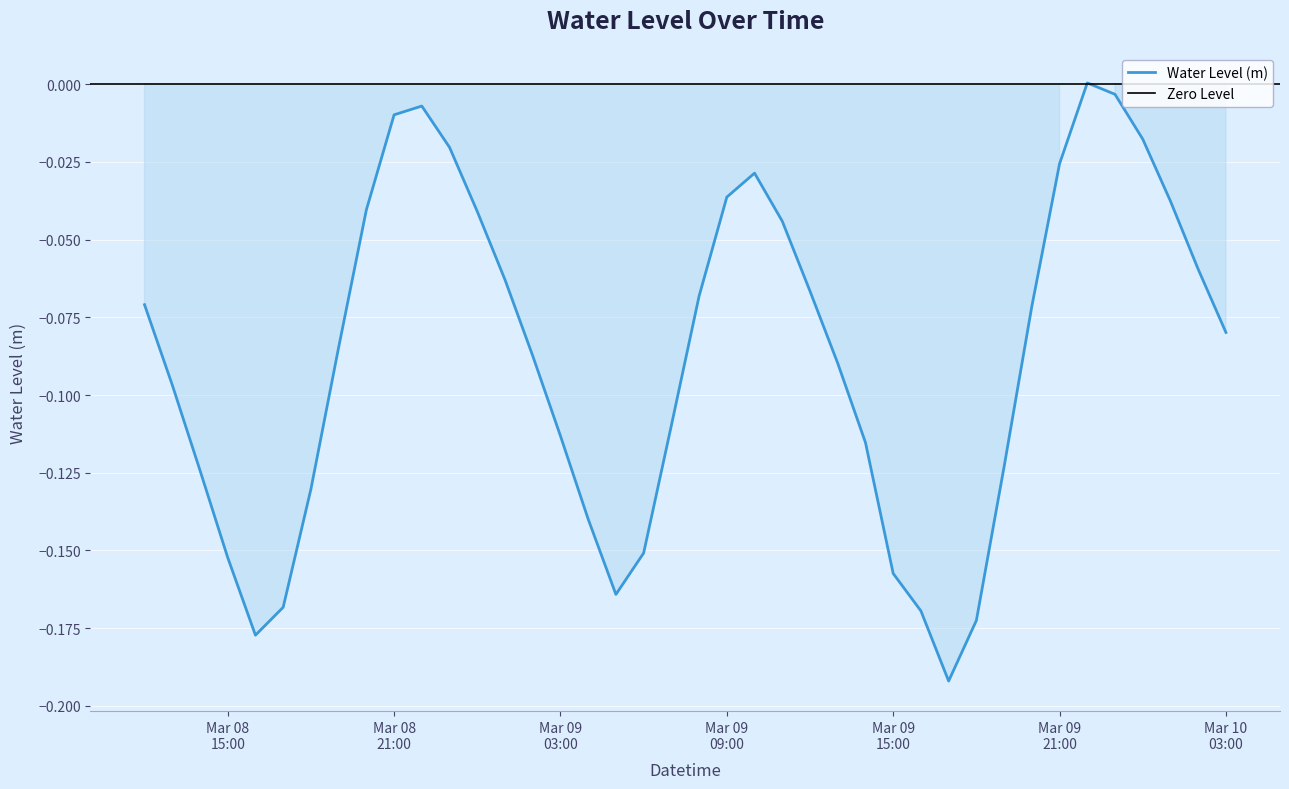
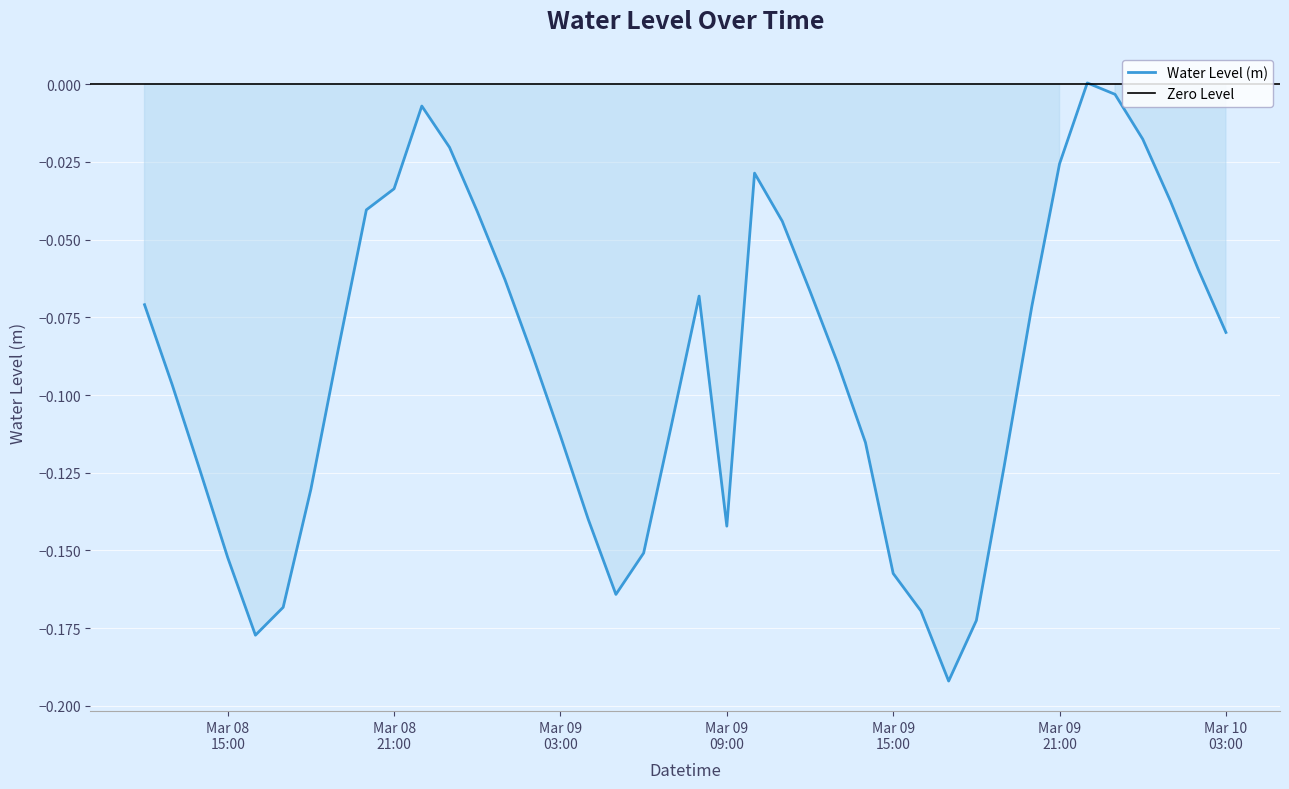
Mar 08 21:00: -0.010 -> -0.034
Mar 09 09:00: -0.036 -> -0.142
